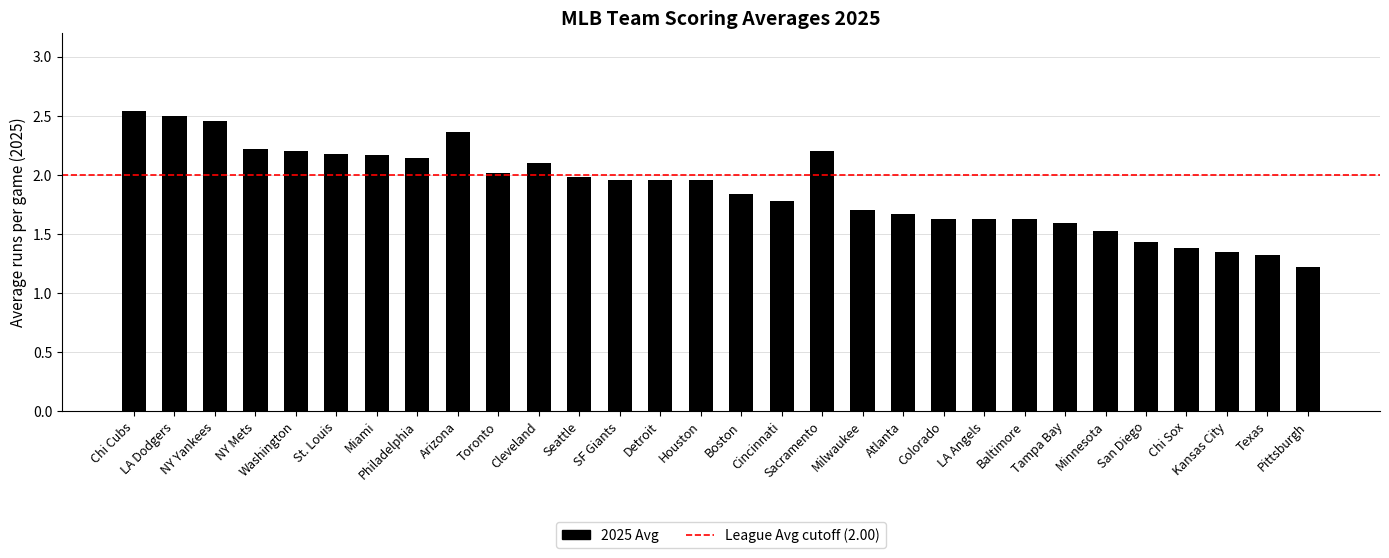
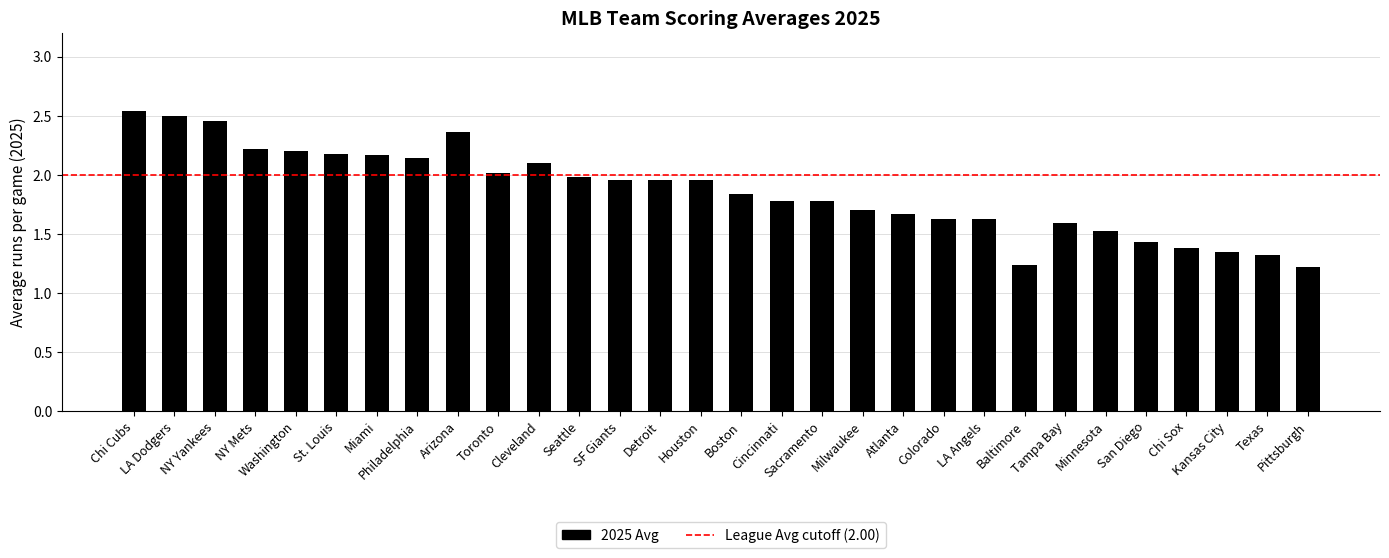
Sacramento: 2.20 -> 1.78
Baltimore: 1.63 -> 1.24
